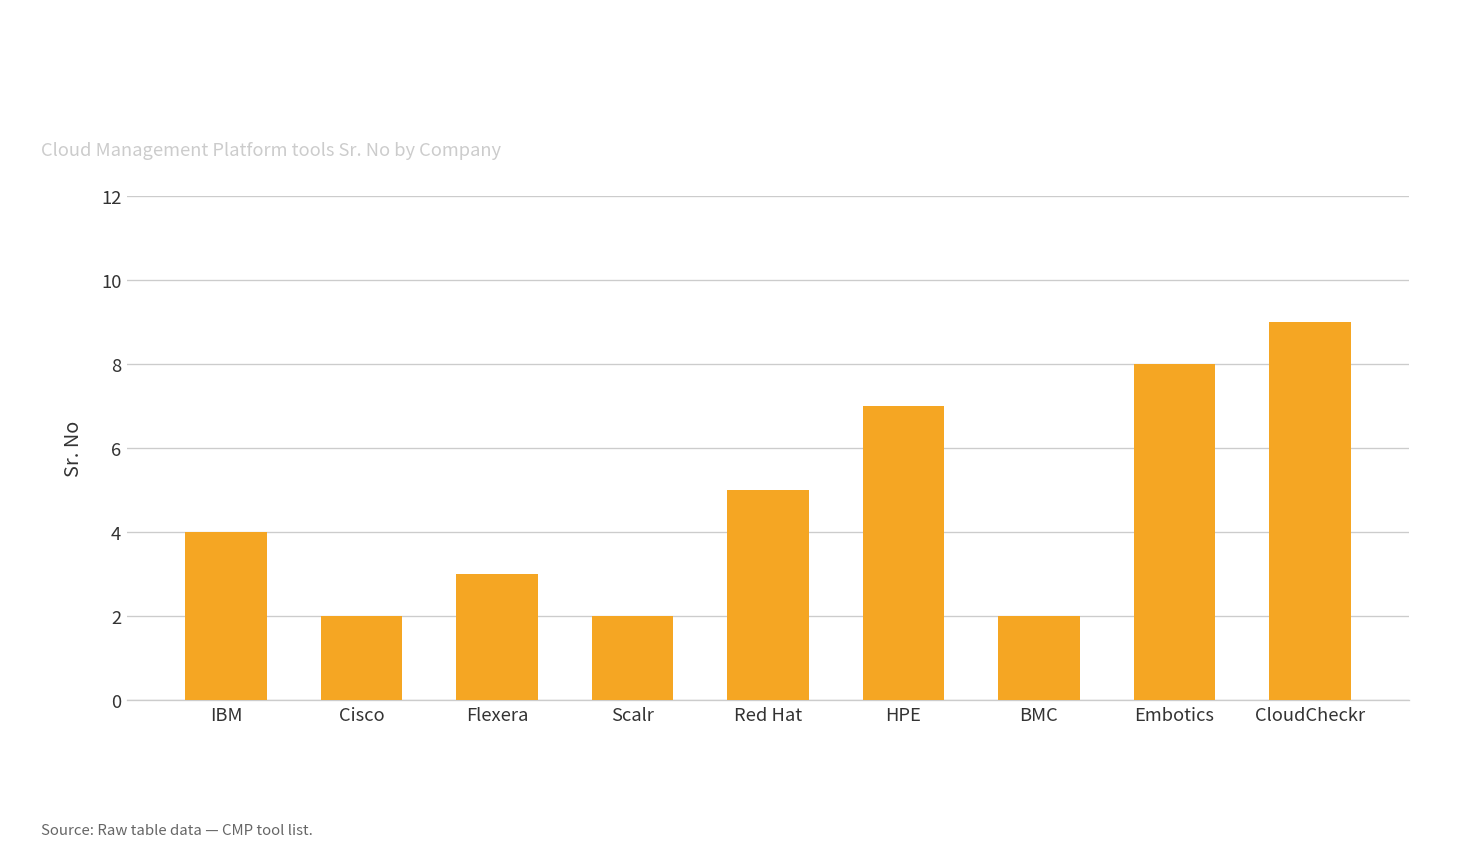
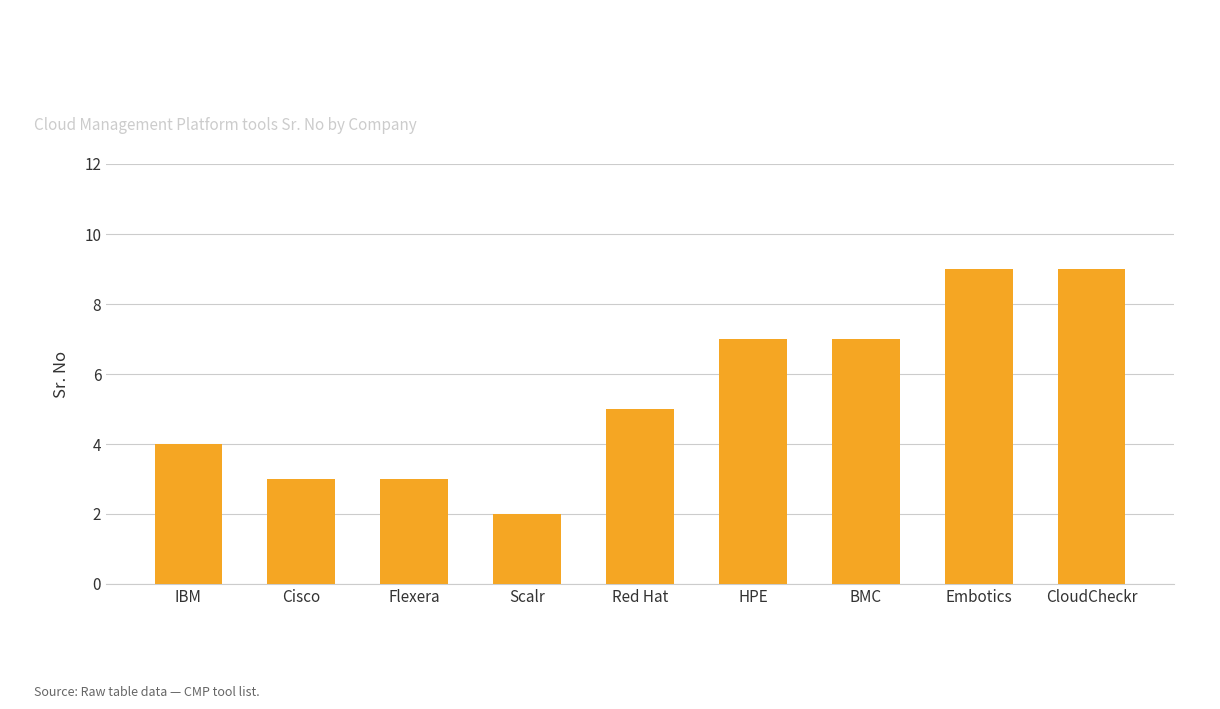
Cisco: 2 -> 3
BMC: 2 -> 7
Embotics: 8 -> 9
